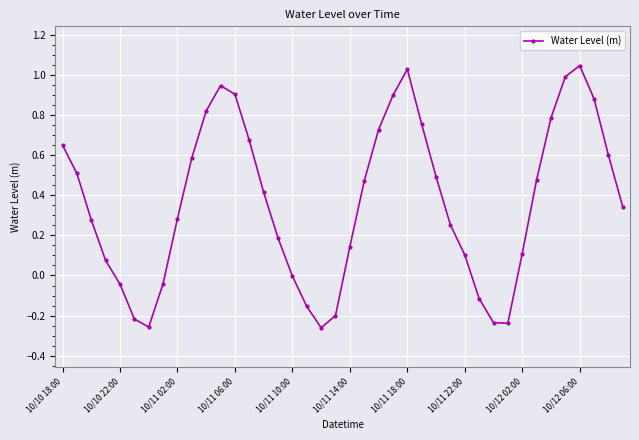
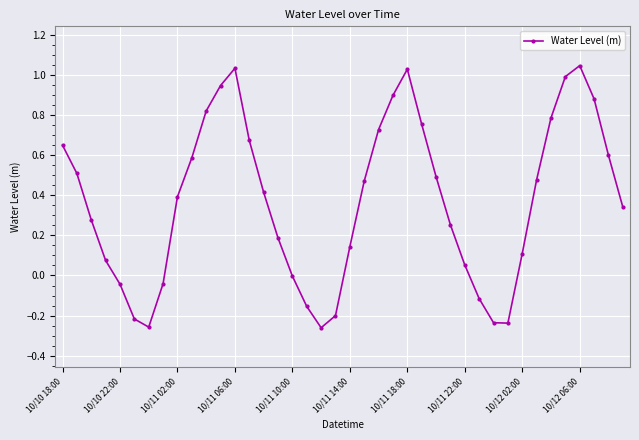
10/11 02:00: 0.28 -> 0.39
10/11 06:00: 0.90 -> 1.03
10/11 22:00: 0.10 -> 0.05
